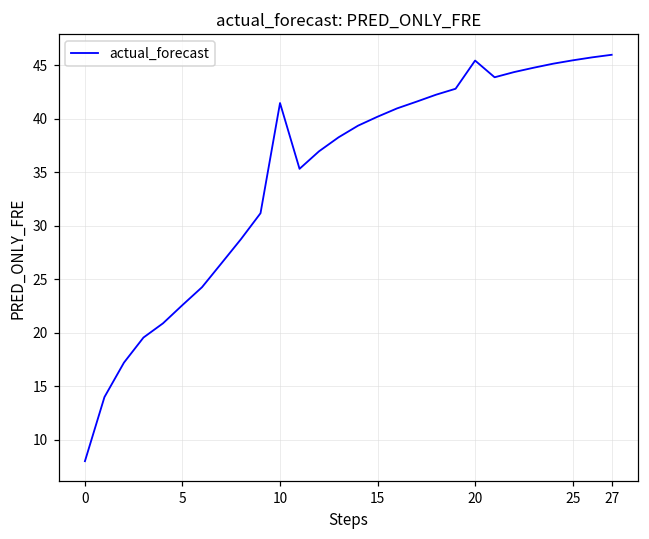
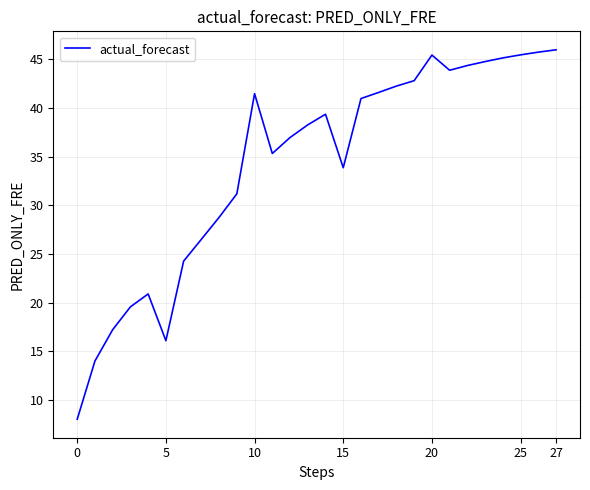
5: 23 -> 16
15: 40 -> 34
